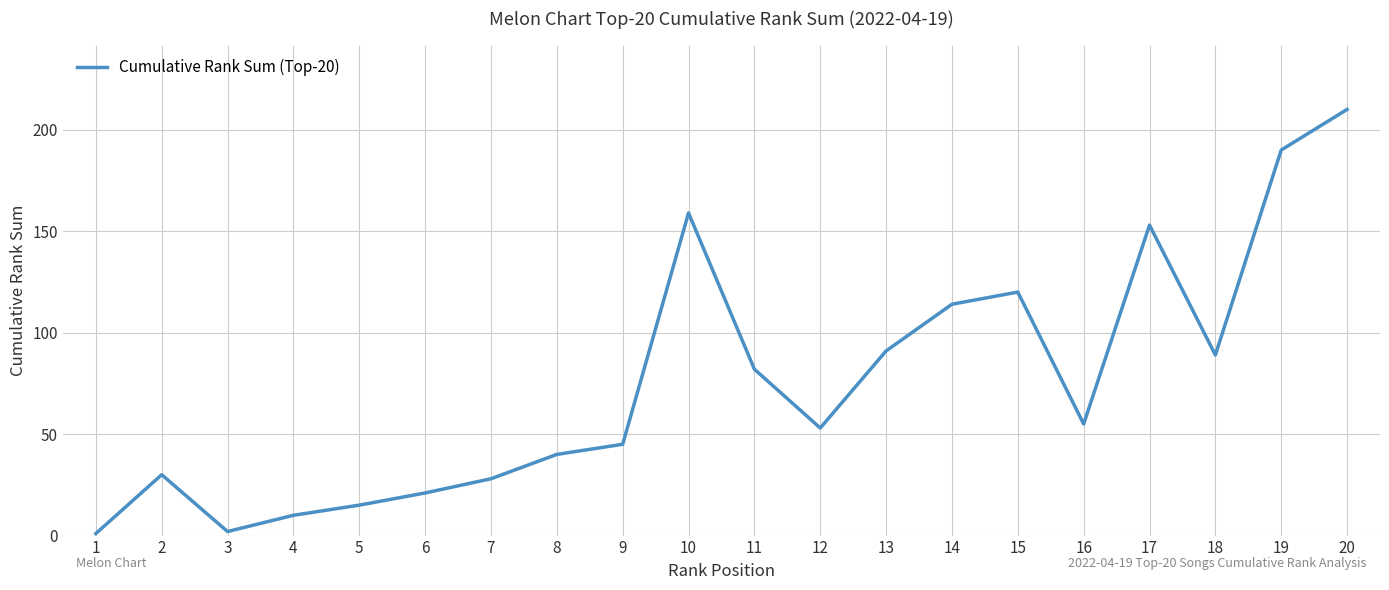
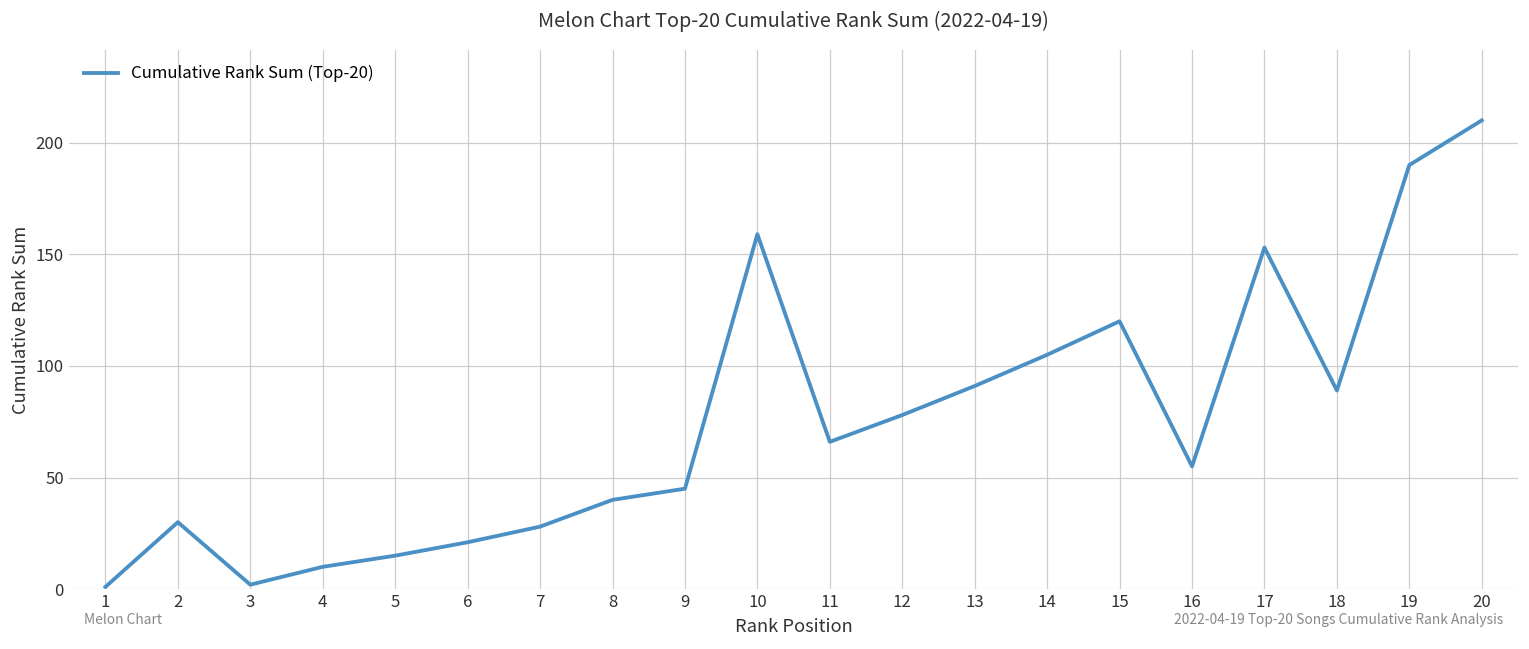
11: 82 -> 66
12: 53 -> 78
14: 114 -> 105
